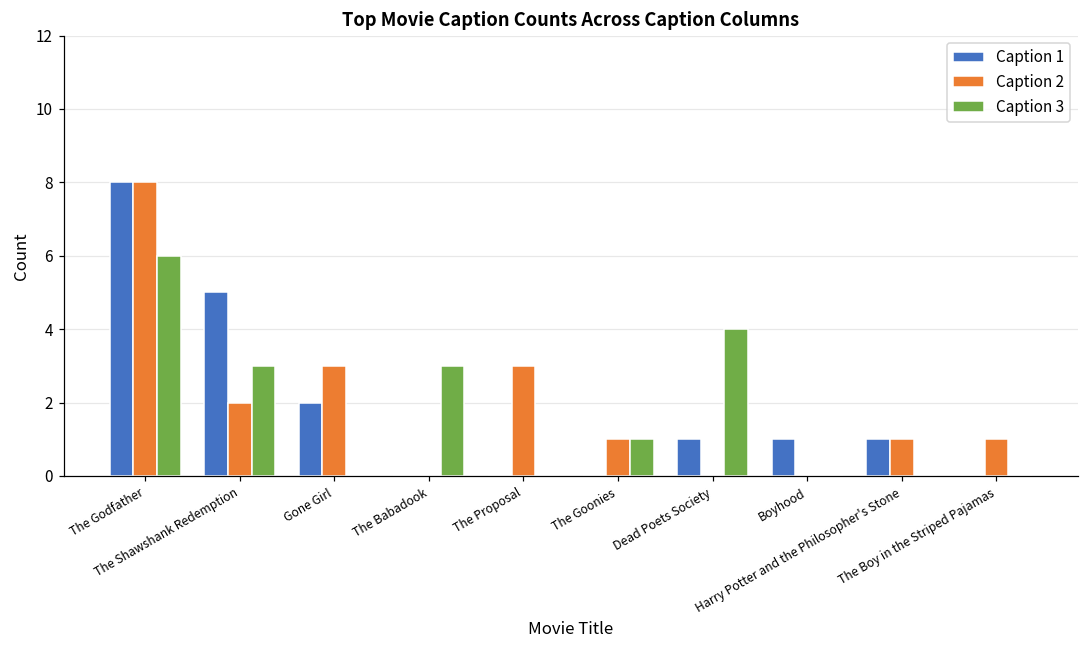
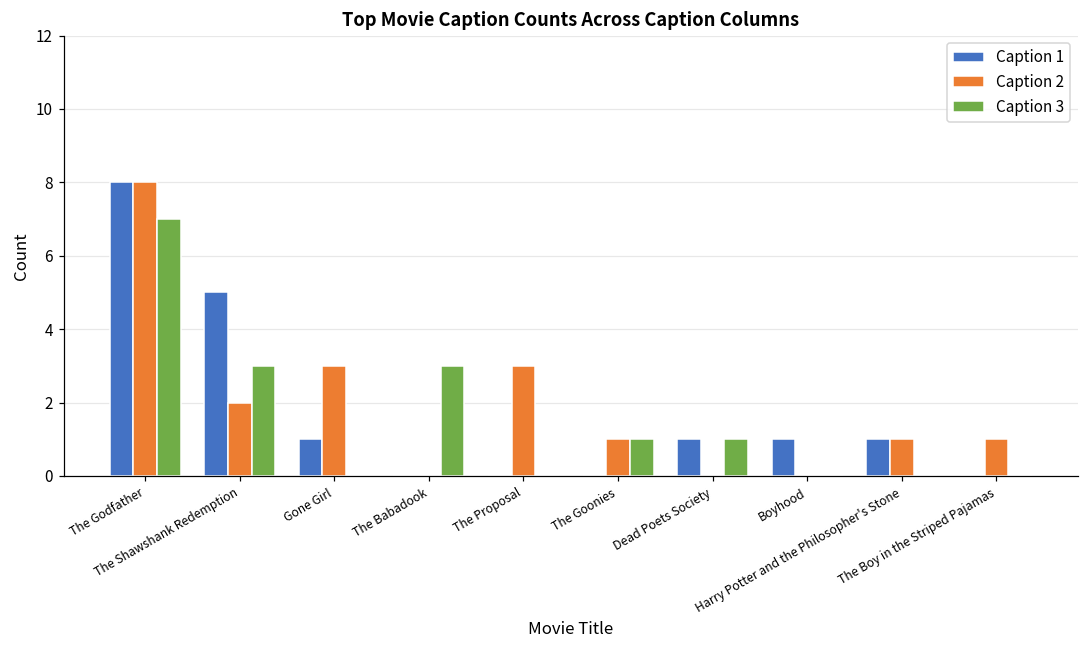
Caption 3, The Godfather: 6 -> 7
Caption 1, Gone Girl: 2 -> 1
Caption 3, Dead Poets Society: 4 -> 1
